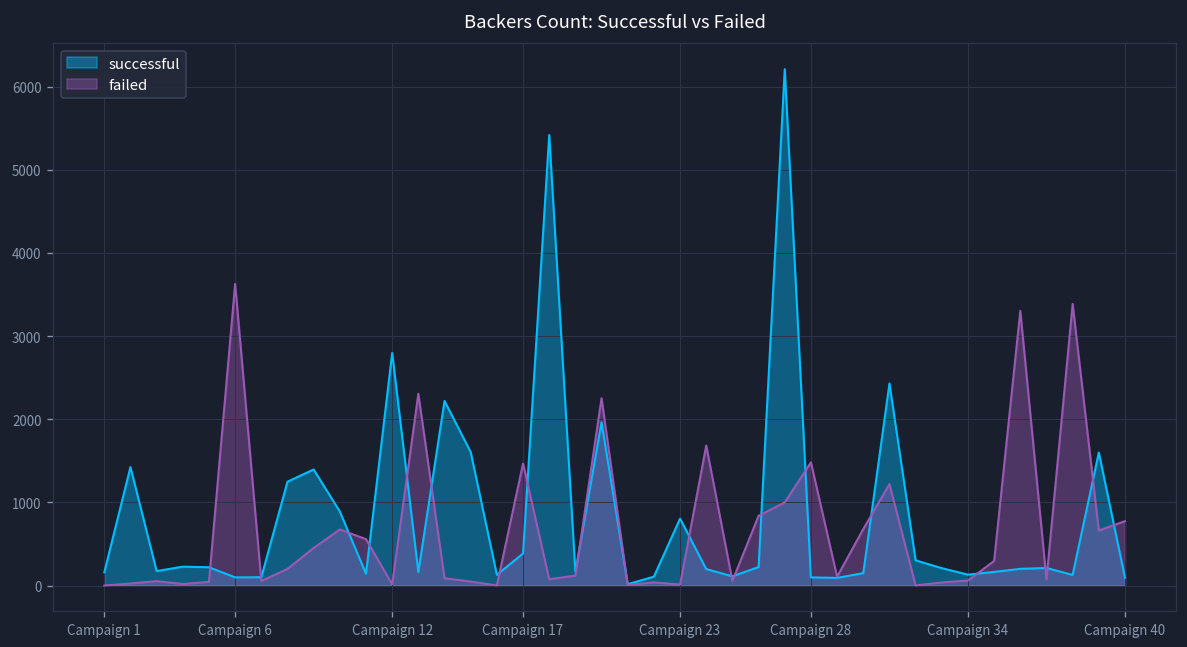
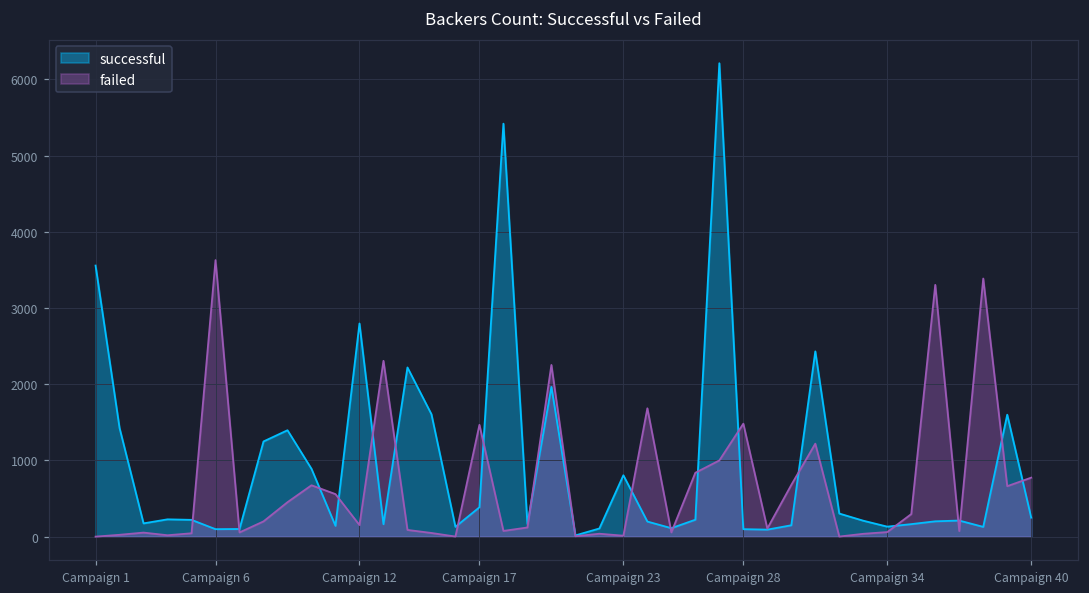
successful, Campaign 1: 200 -> 3600
failed, Campaign 12: 0 -> 200
successful, Campaign 40: 100 -> 200
